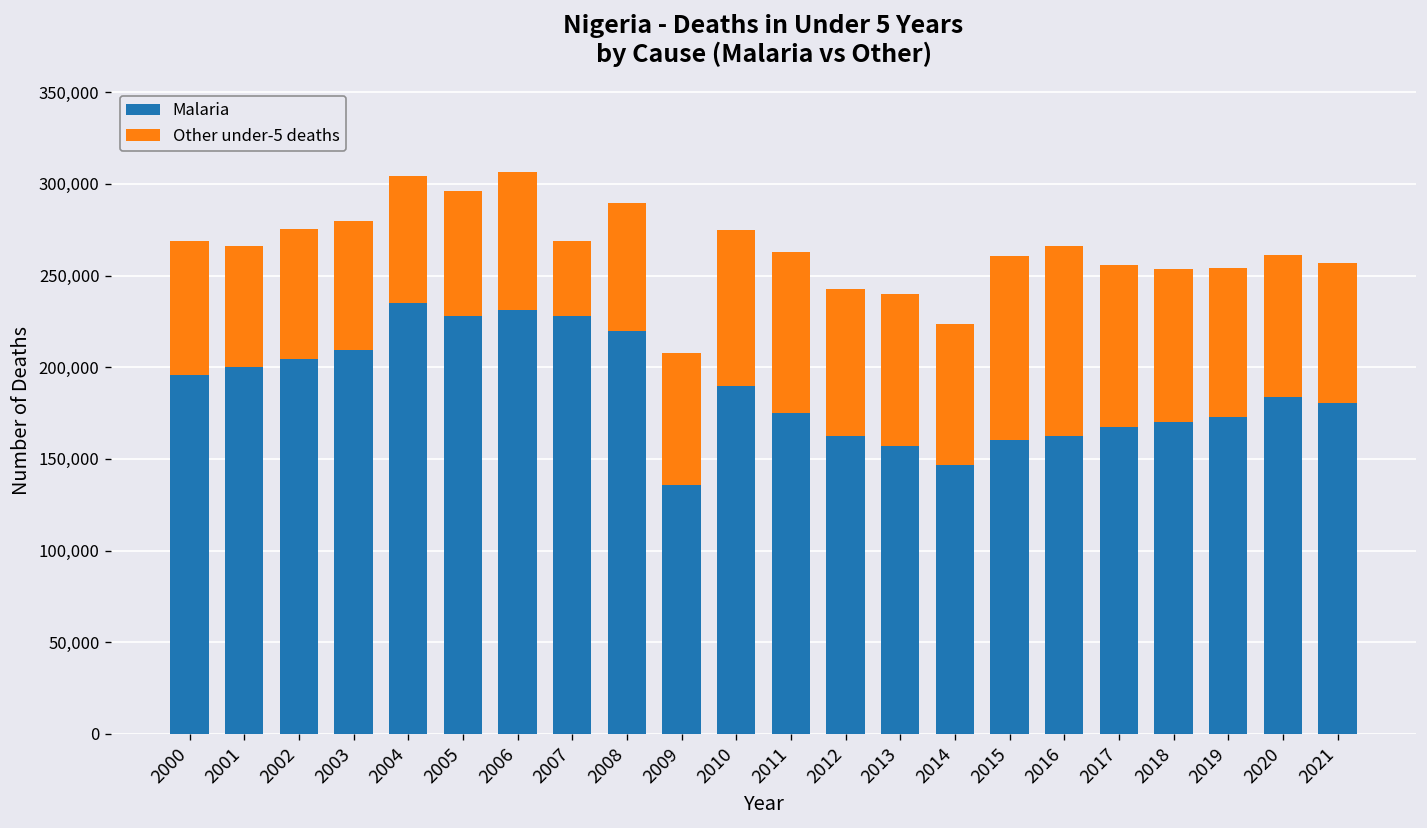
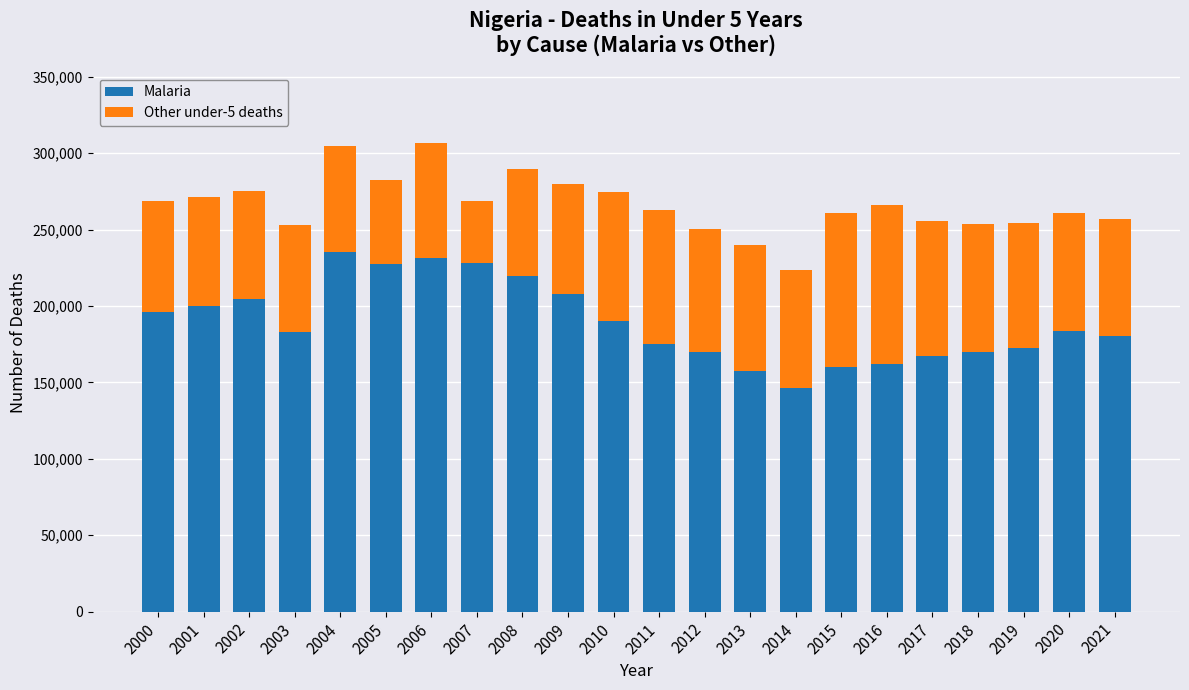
Other under-5 deaths, 2001: 66,000 -> 71,000
Malaria, 2003: 209,000 -> 183,000
Other under-5 deaths, 2005: 68,000 -> 55,000
Malaria, 2009: 136,000 -> 208,000
Malaria, 2012: 162,000 -> 170,000
